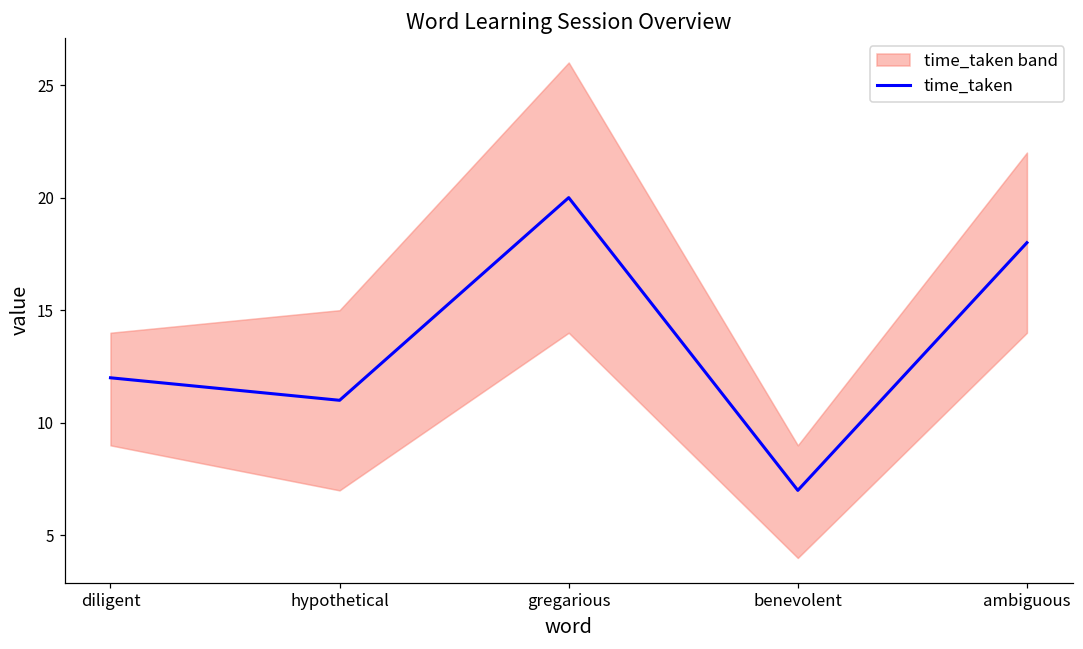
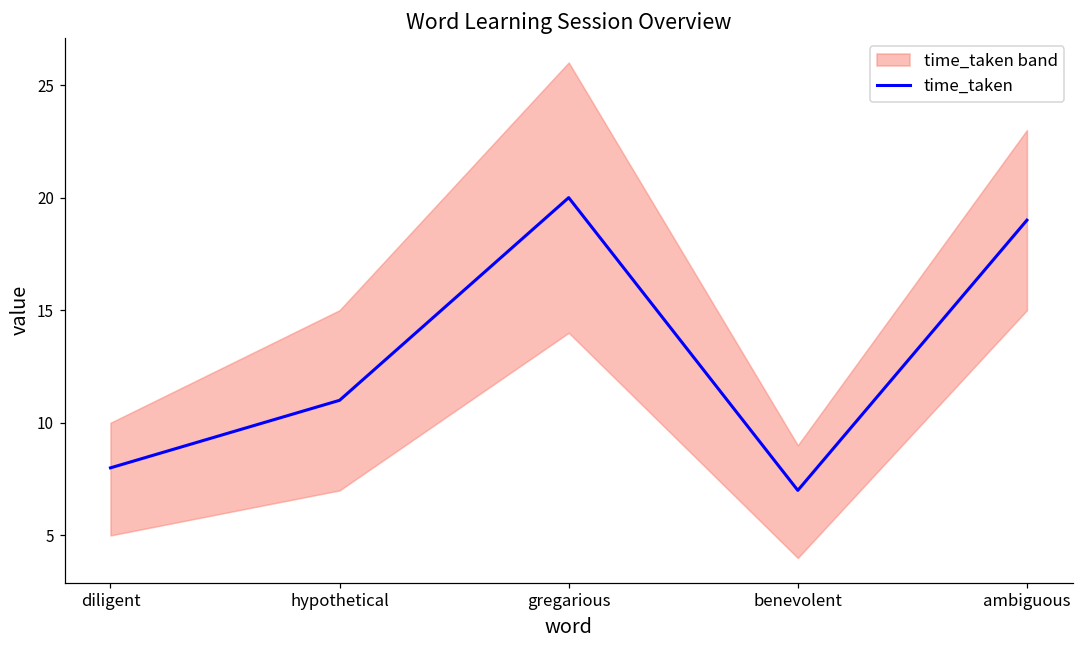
time_taken, diligent: 12 -> 8
time_taken, ambiguous: 18 -> 19
